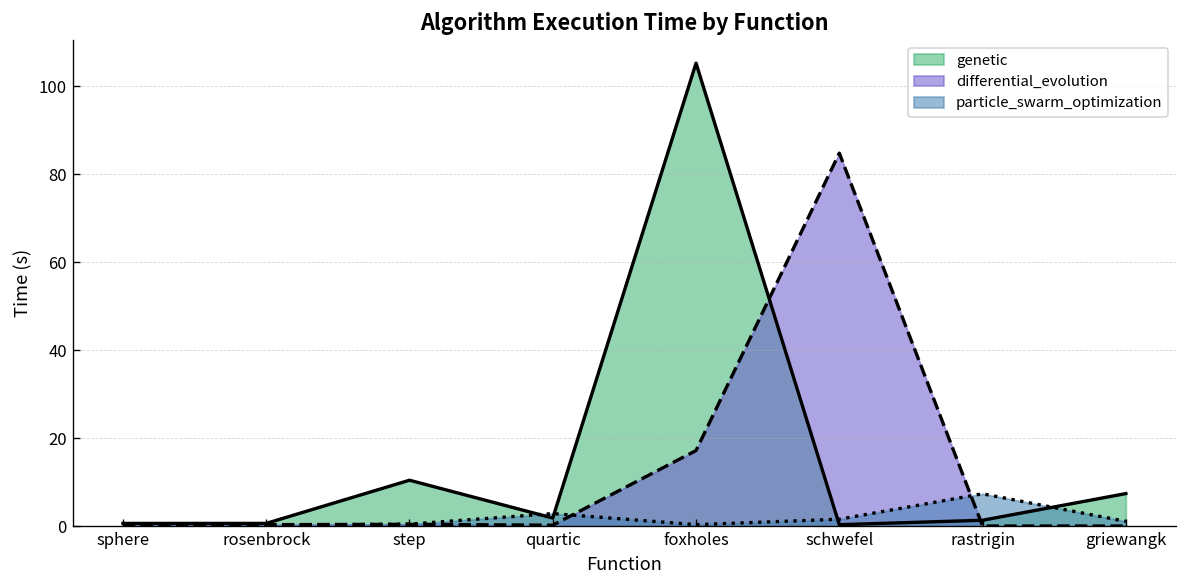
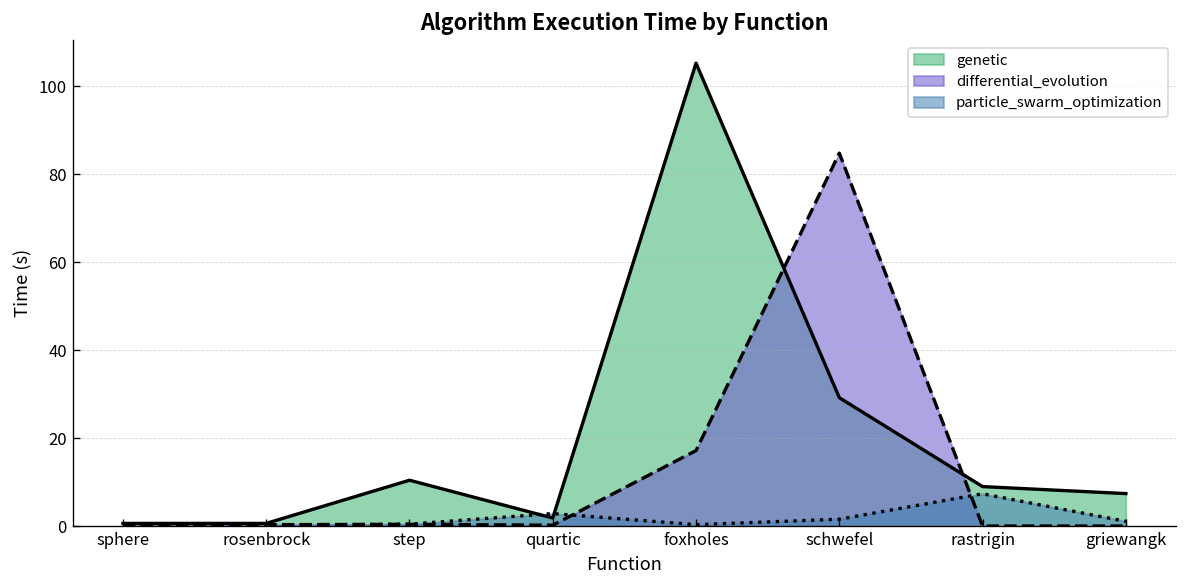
genetic, schwefel: 0 -> 29
genetic, rastrigin: 1 -> 9
